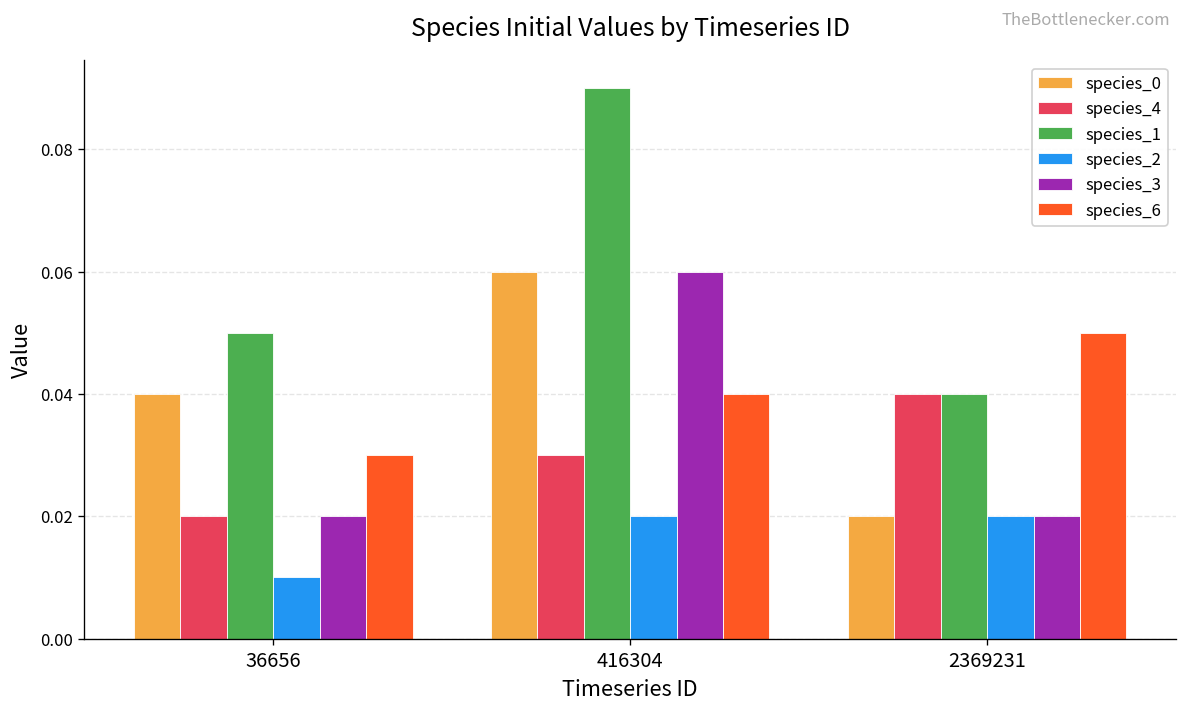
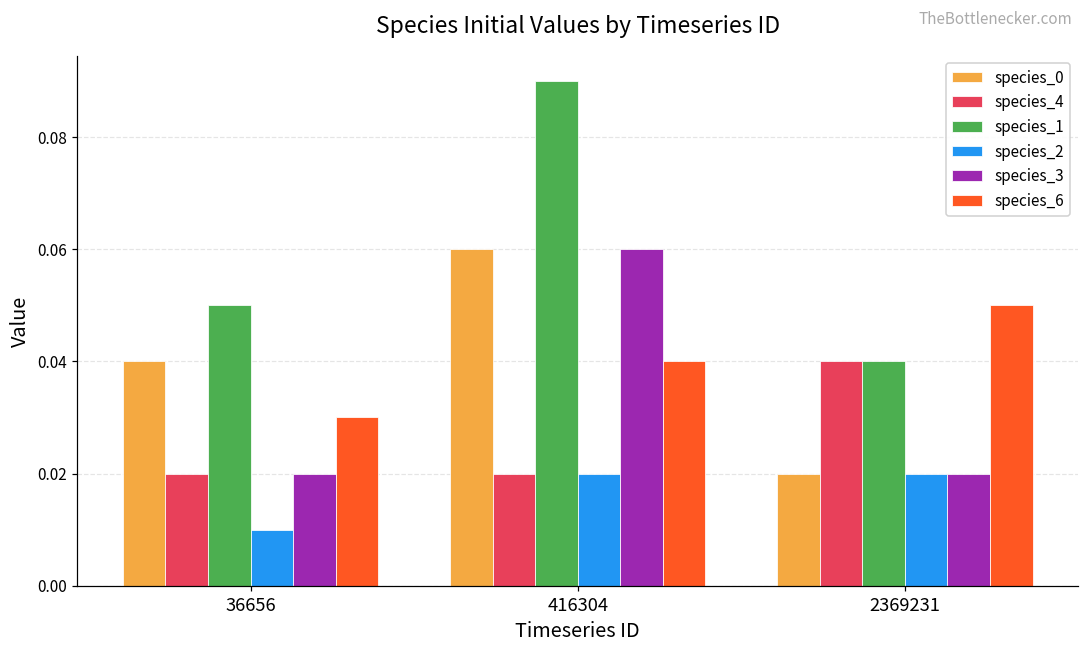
species_4, 416304: 0.03 -> 0.02
